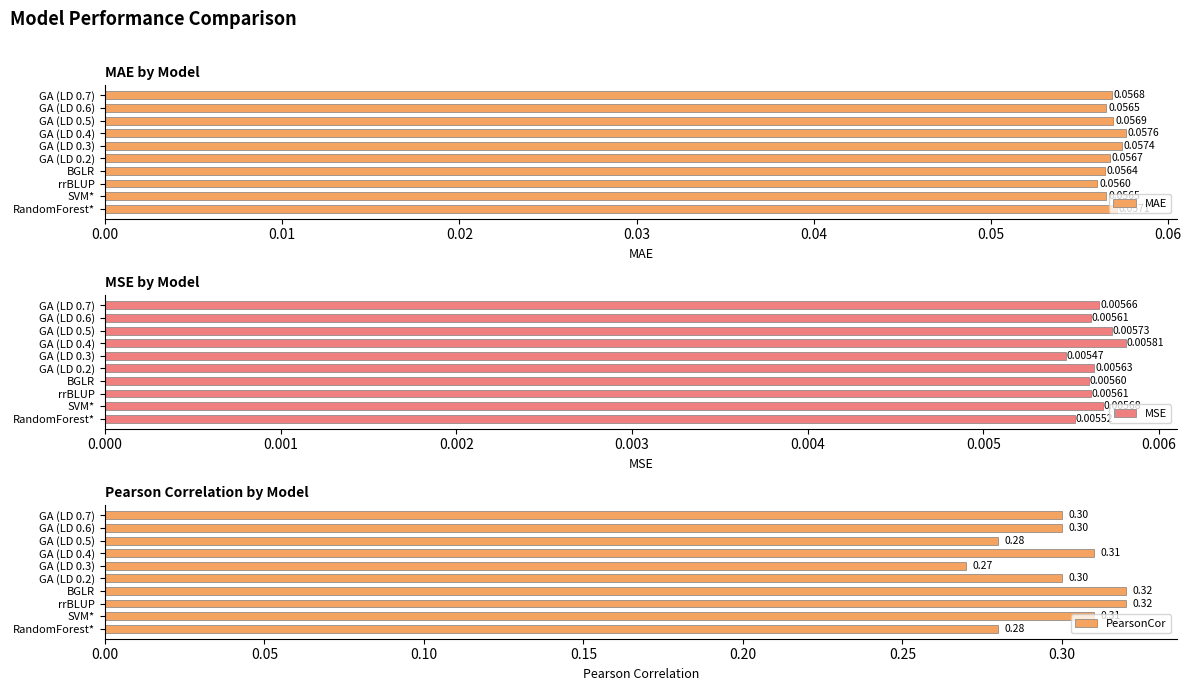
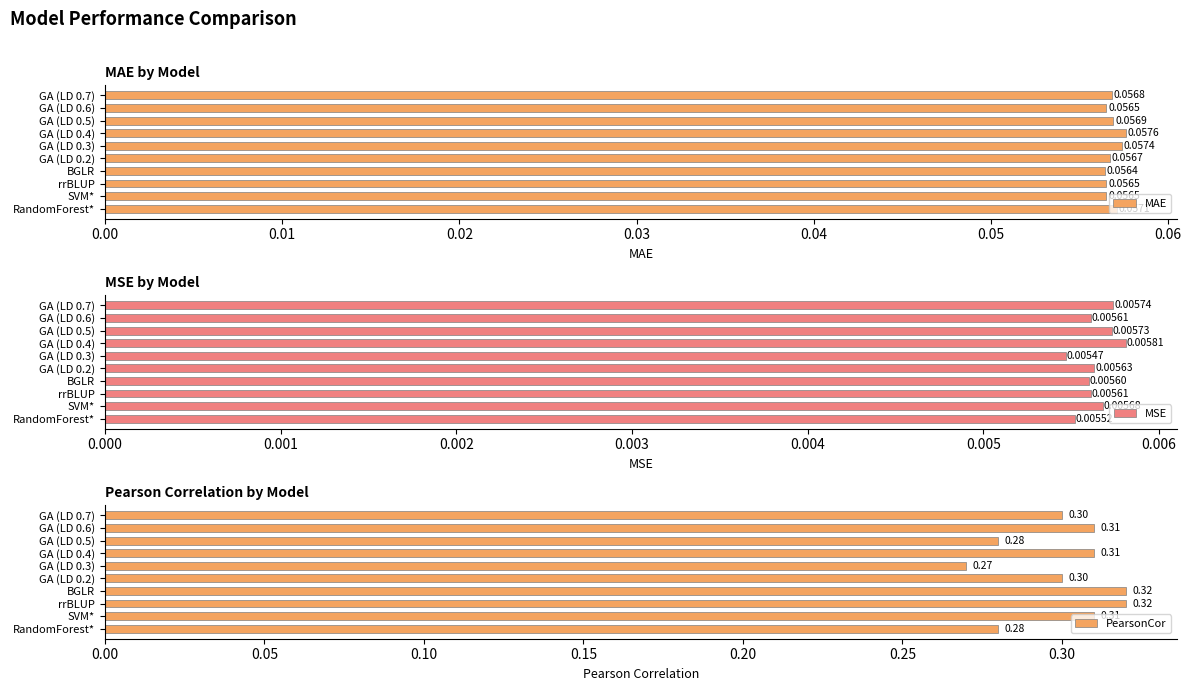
MAE by Model, rrBLUP: 0.0560 -> 0.0565
MSE by Model, GA (LD 0.7): 0.00566 -> 0.00574
Pearson Correlation by Model, GA (LD 0.6): 0.30 -> 0.31
